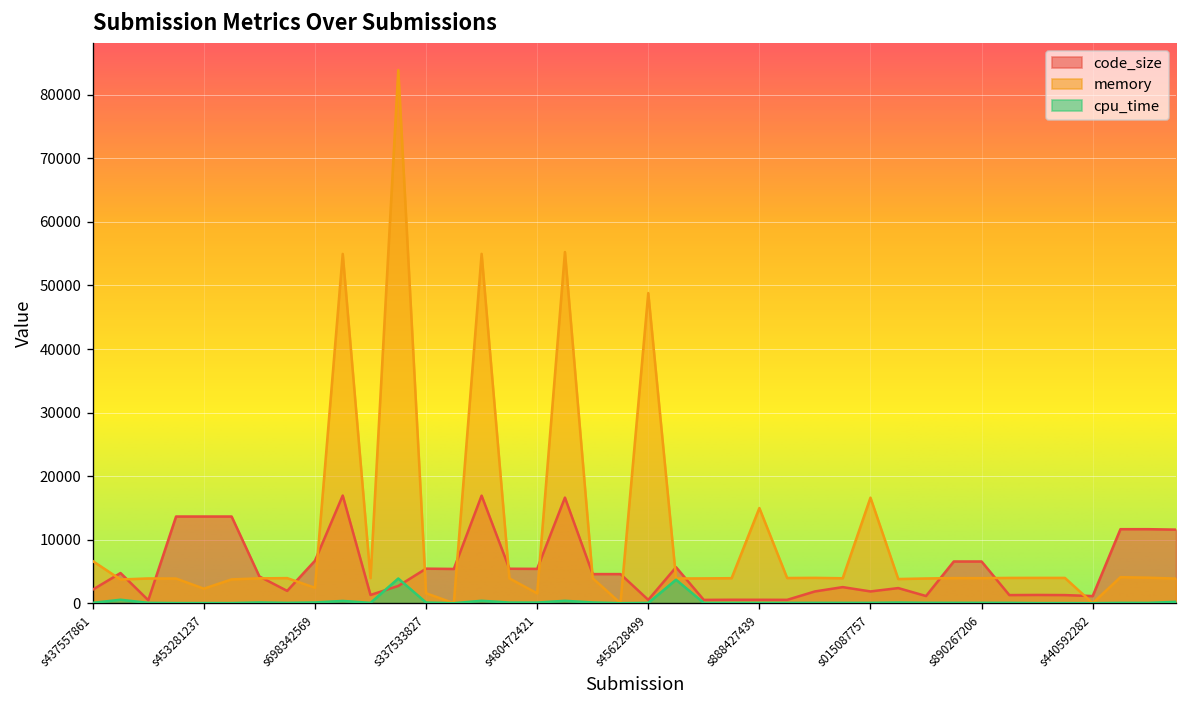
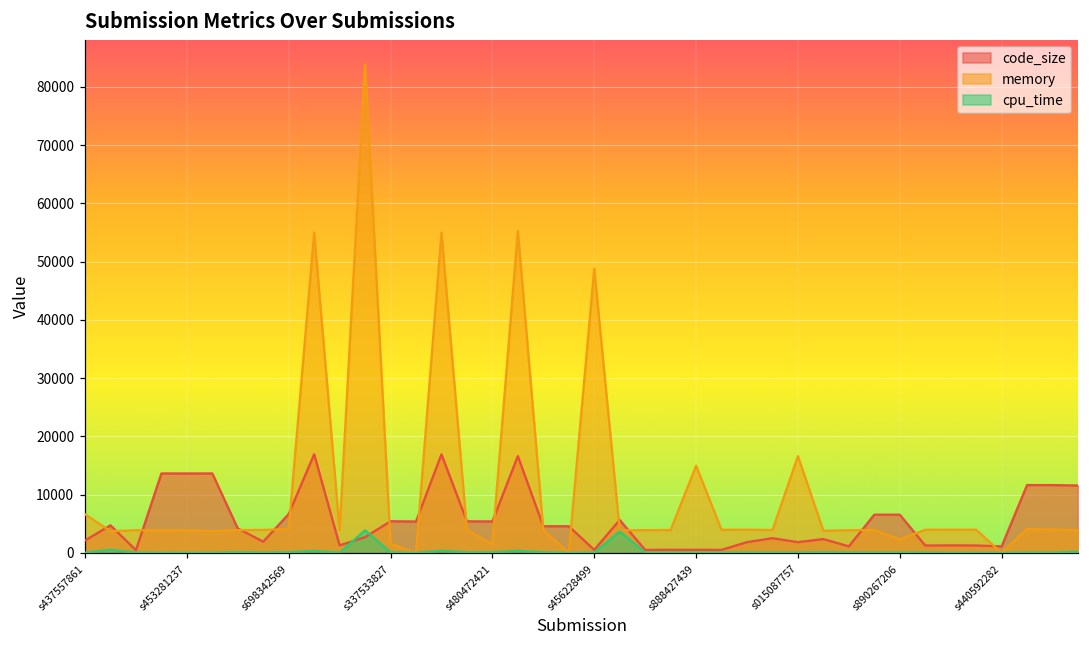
memory, s453281237: 2000 -> 4000
memory, s698342569: 2000 -> 4000
memory, s890267206: 4000 -> 2000
